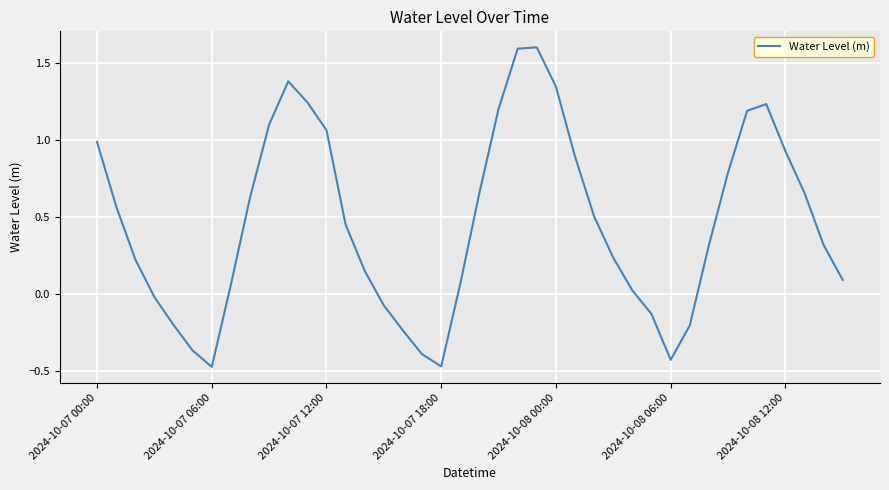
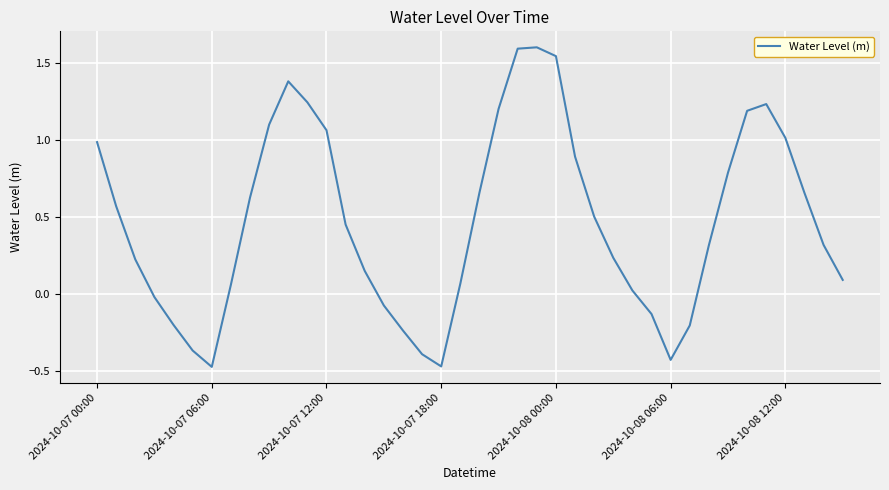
2024-10-08 00:00: 1.35 -> 1.55
2024-10-08 12:00: 0.93 -> 1.01
